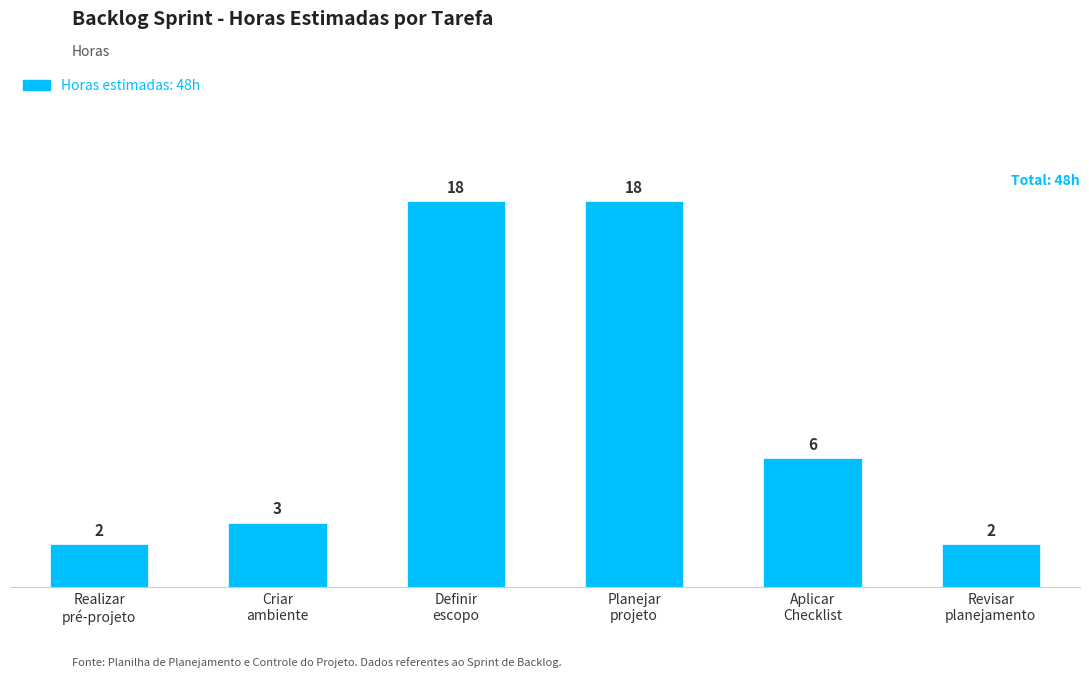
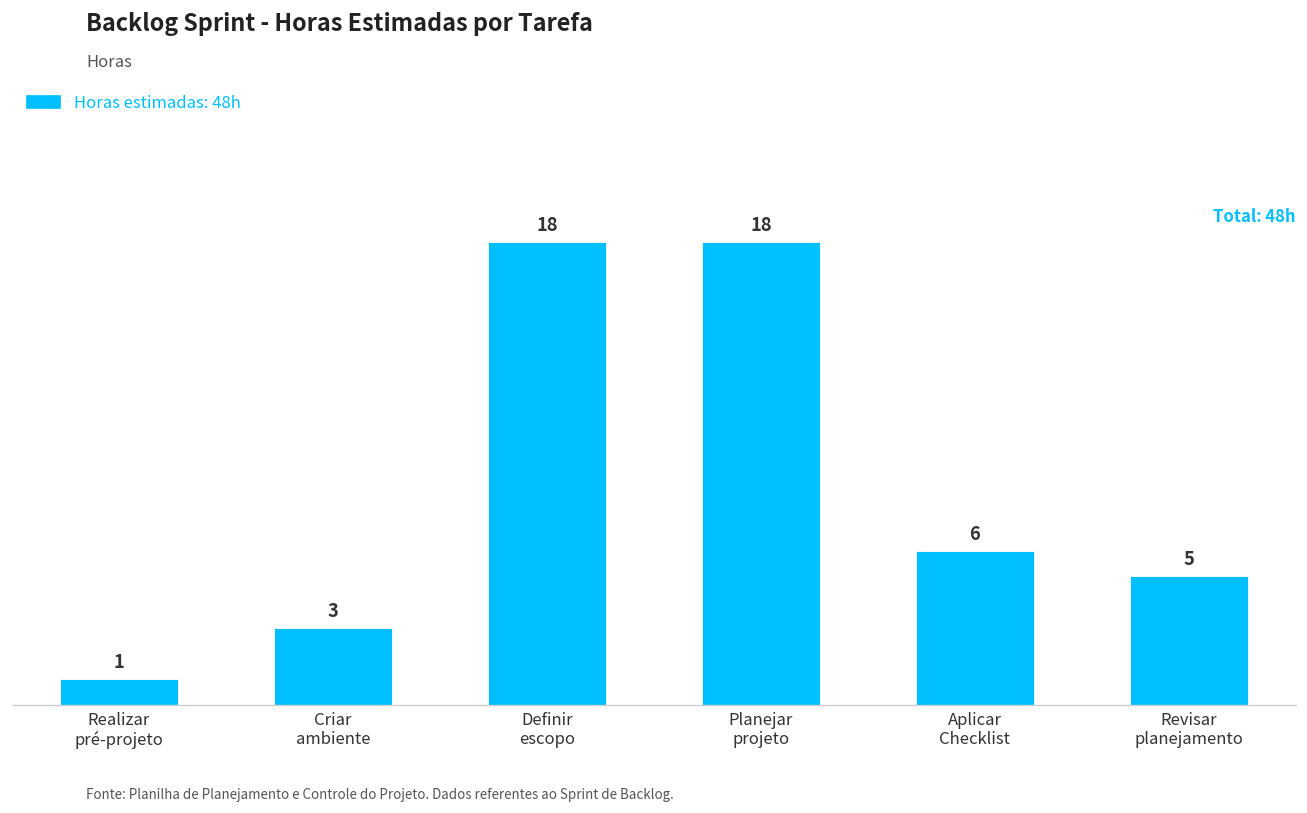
Realizar pré-projeto: 2 -> 1
Revisar planejamento: 2 -> 5
